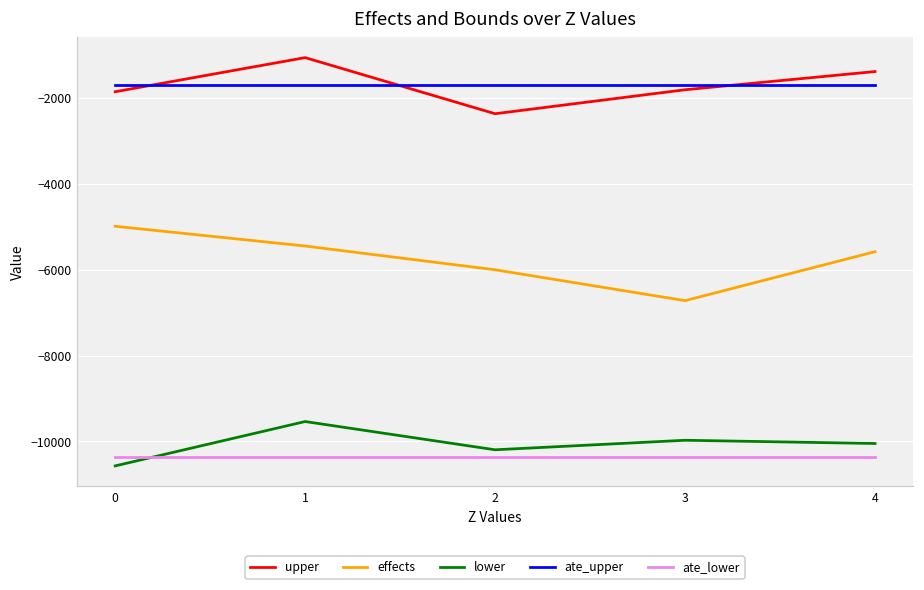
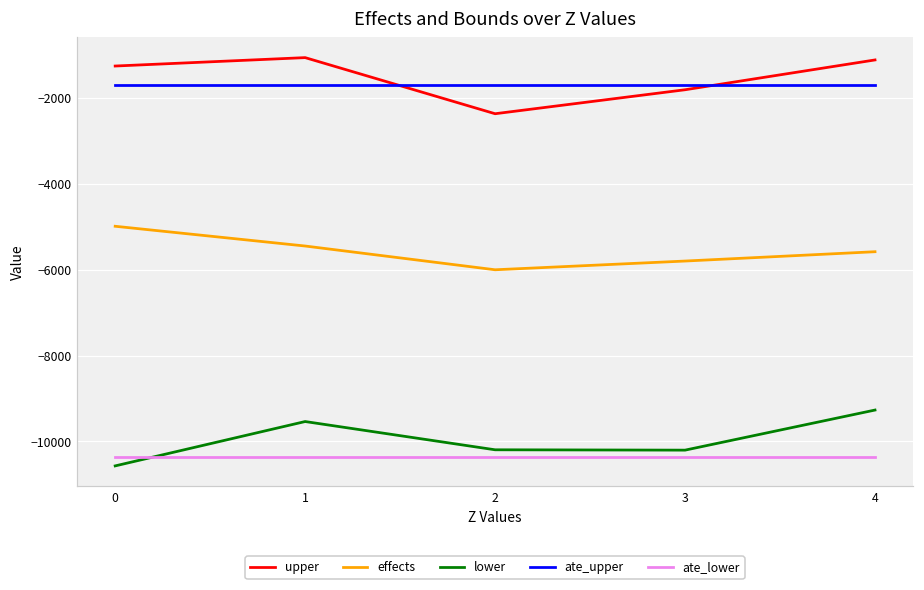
upper, 0: -1800 -> -1300
effects, 3: -6700 -> -5800
lower, 3: -10000 -> -10200
upper, 4: -1400 -> -1100
lower, 4: -10000 -> -9300
